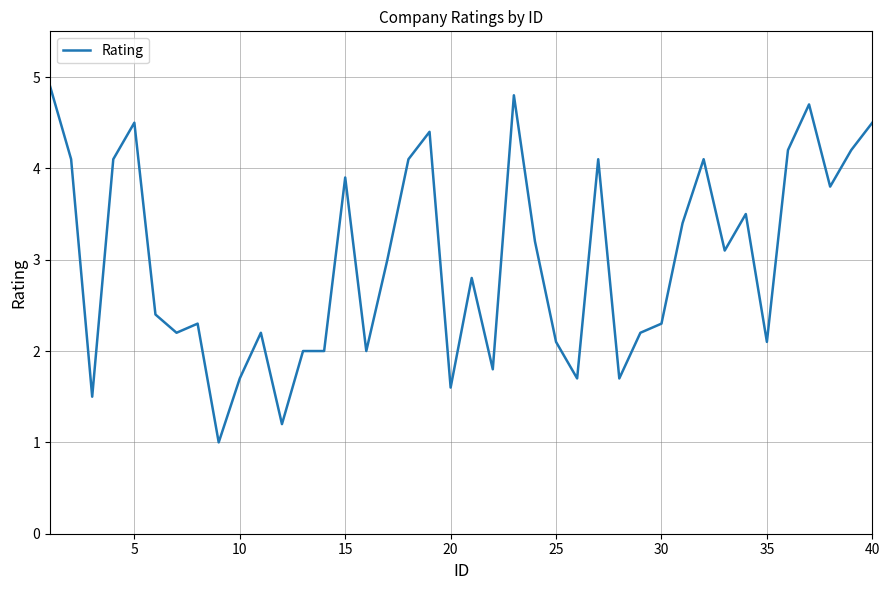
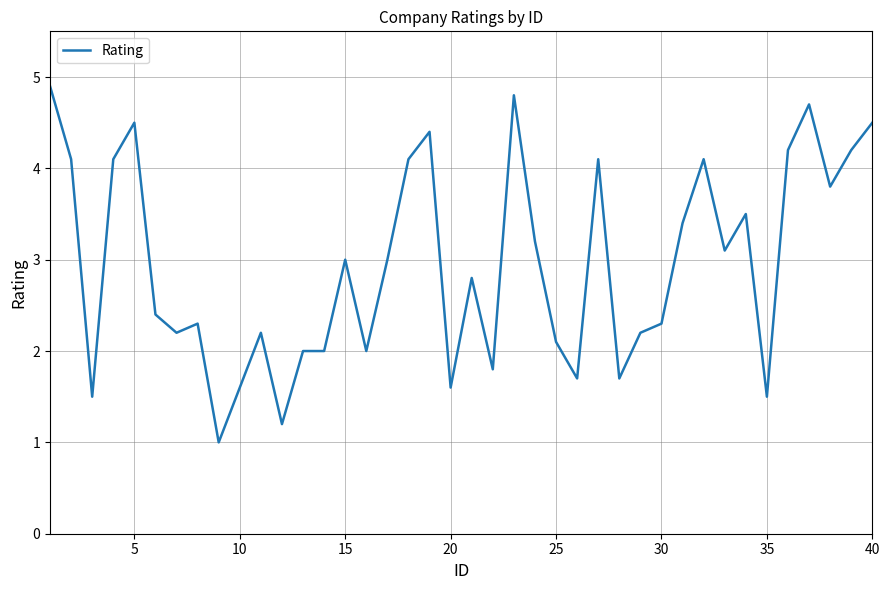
10: 1.7 -> 1.6
15: 3.9 -> 3.0
35: 2.1 -> 1.5
